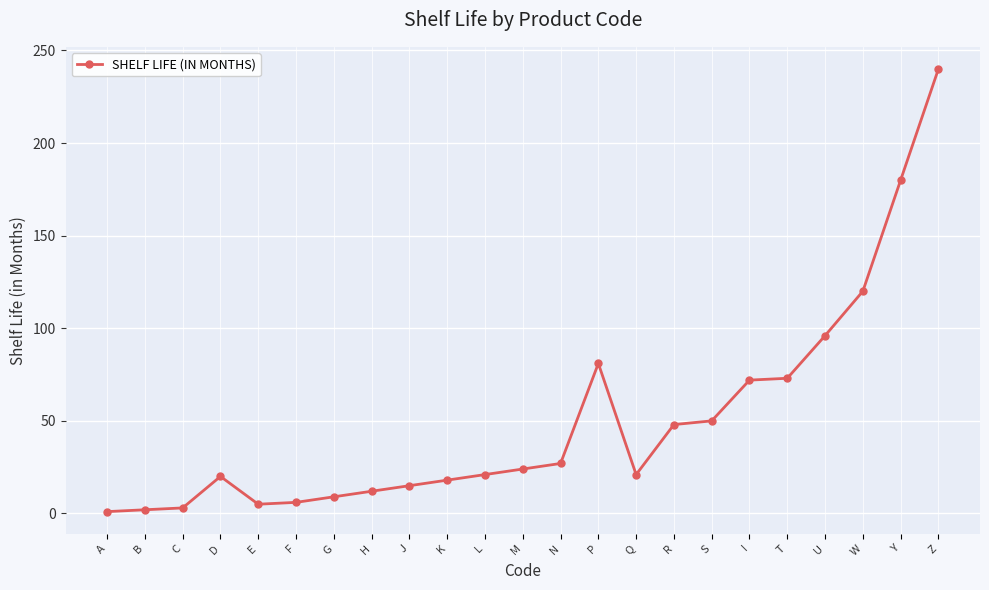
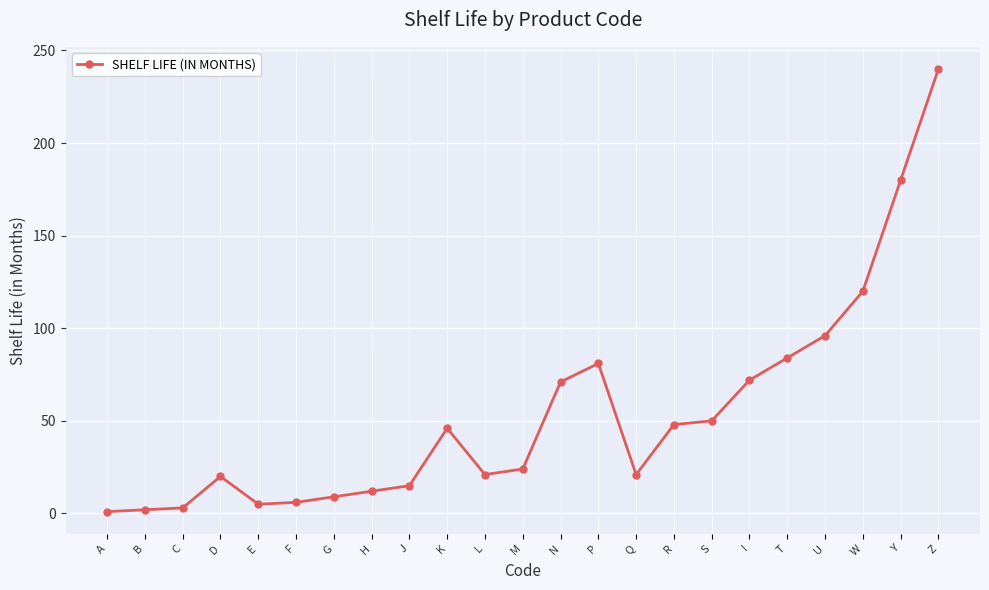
K: 18 -> 46
N: 27 -> 71
T: 73 -> 84
